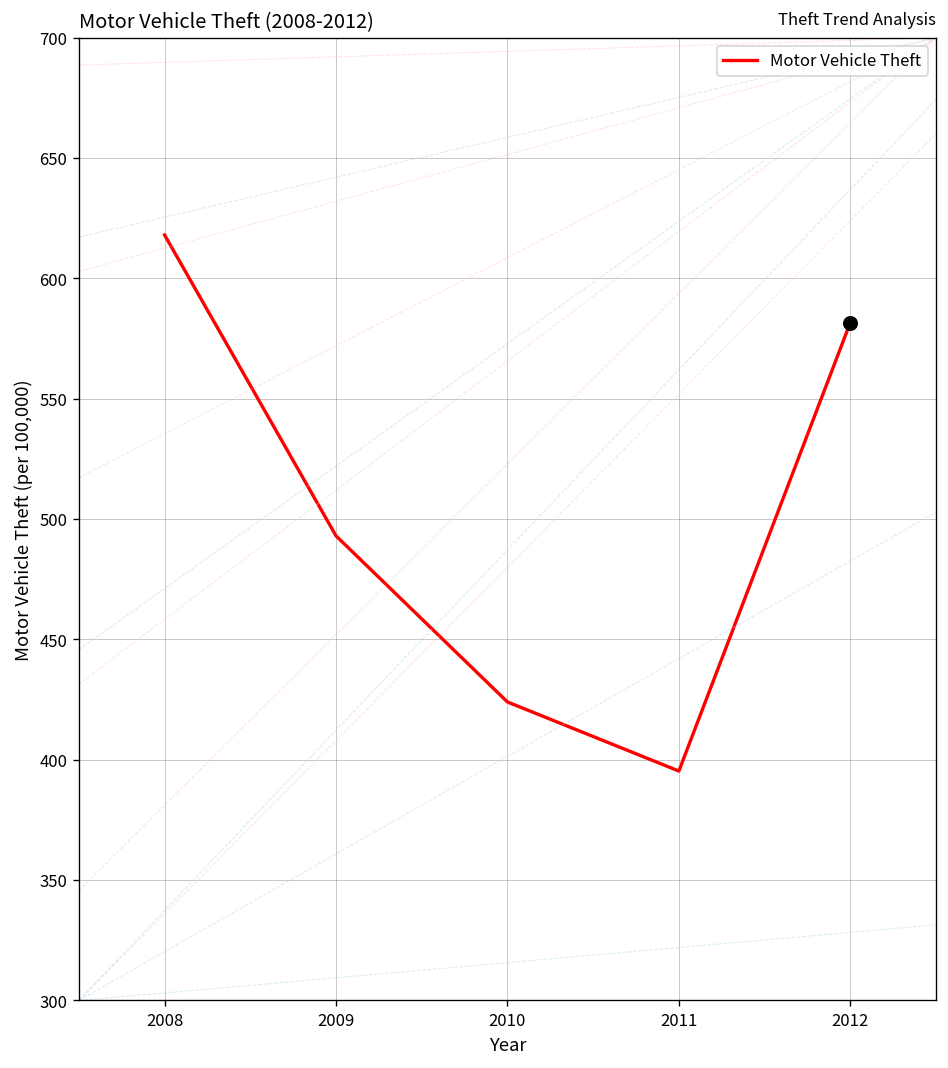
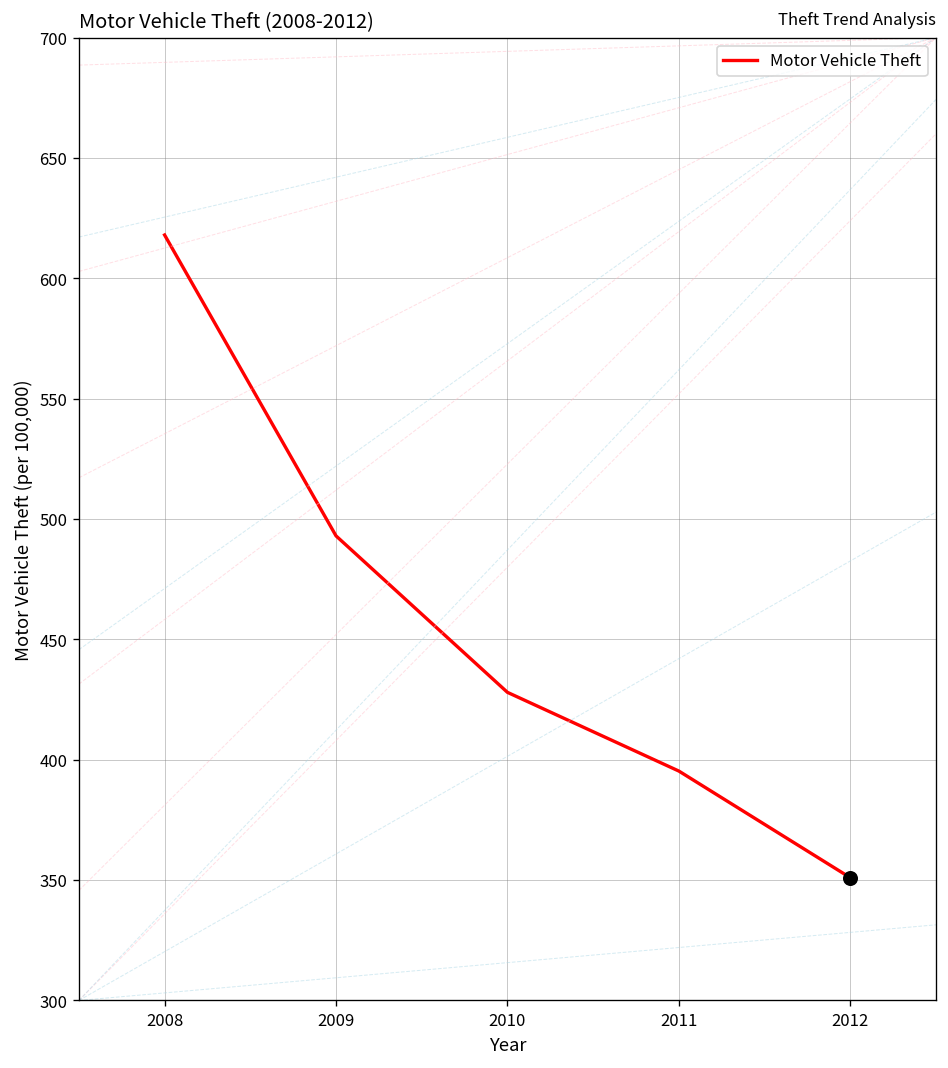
Motor Vehicle Theft, 2010: 424 -> 428
Motor Vehicle Theft, 2012: 582 -> 351
